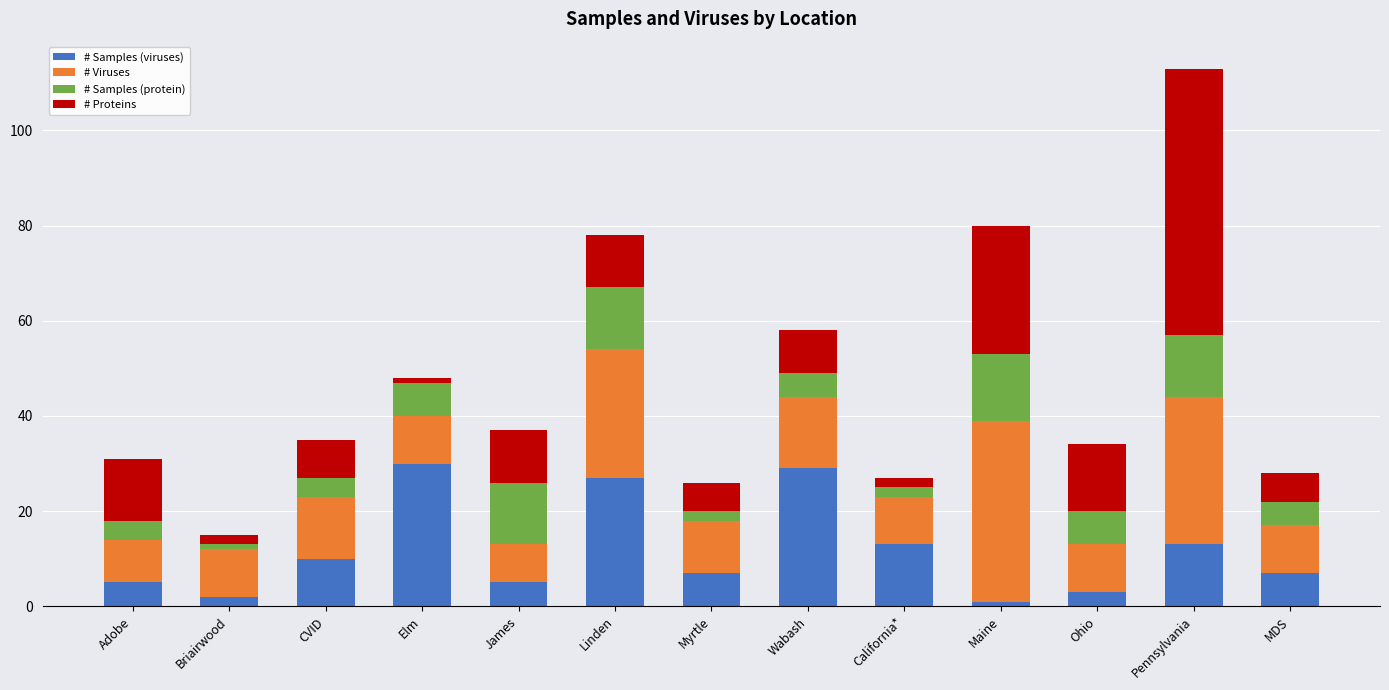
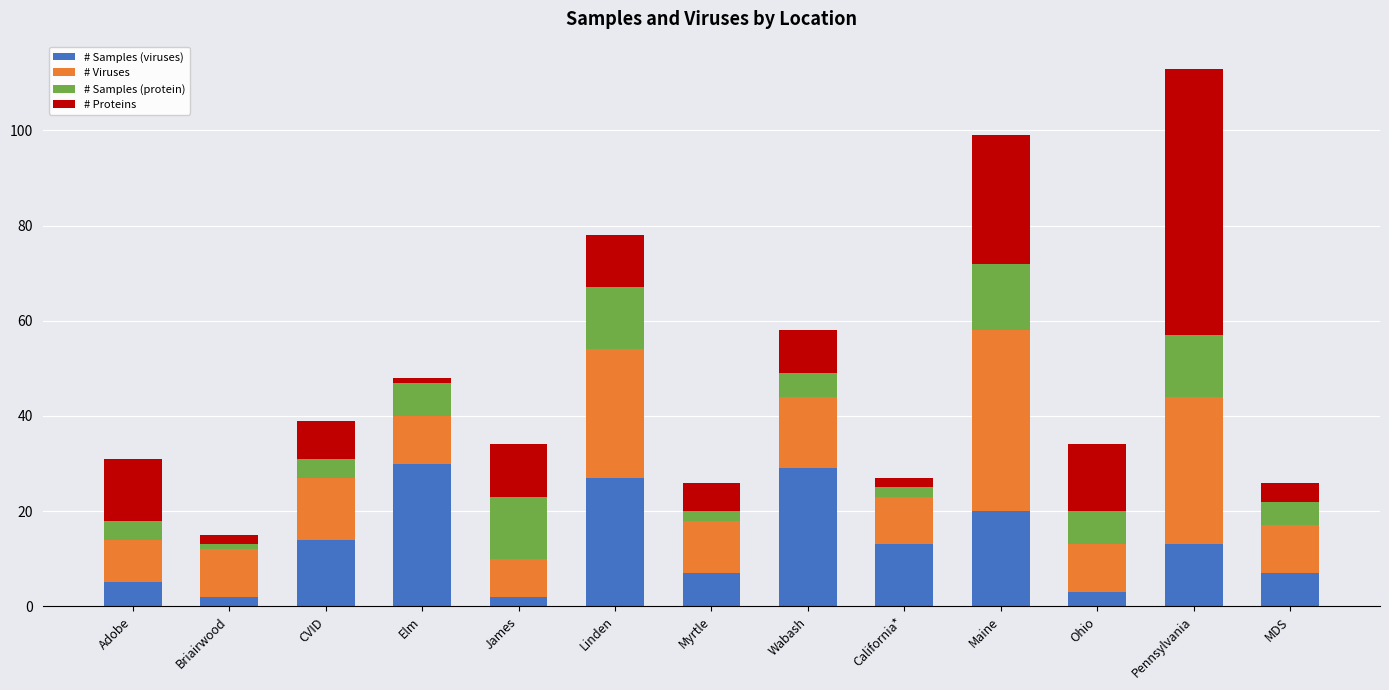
# Samples (viruses), CVID: 10 -> 14
# Samples (viruses), James: 5 -> 2
# Samples (viruses), Maine: 1 -> 20
# Proteins, MDS: 6 -> 4
